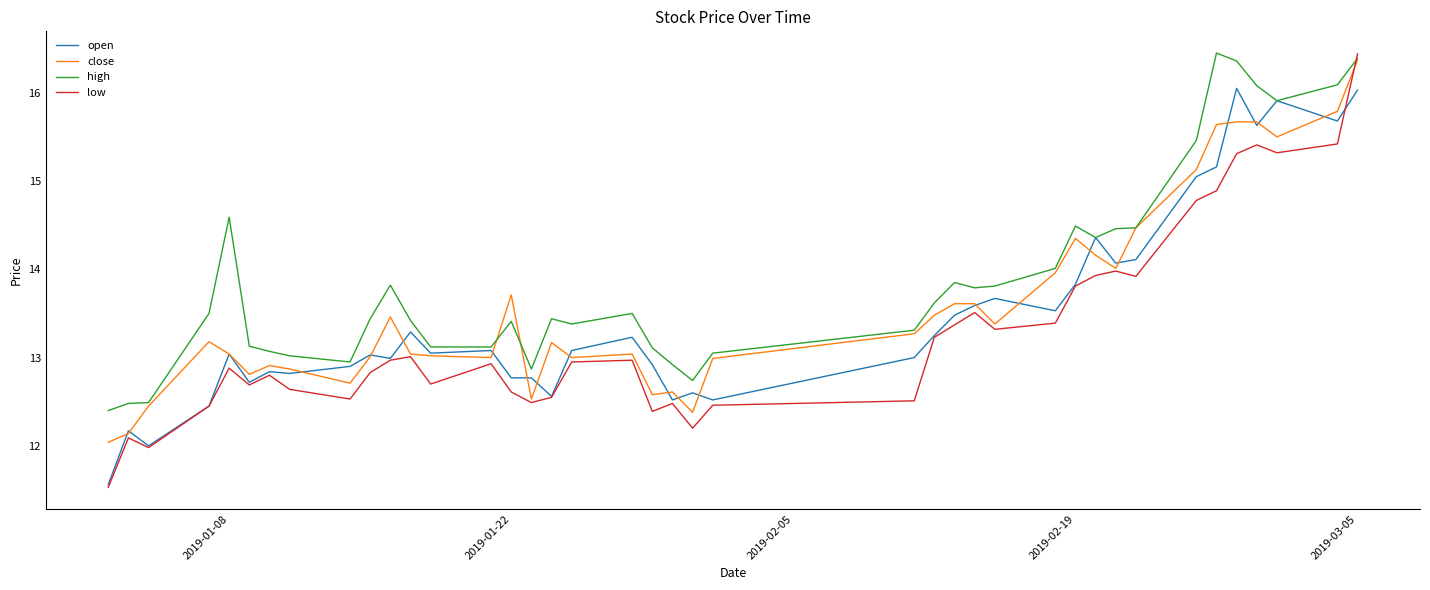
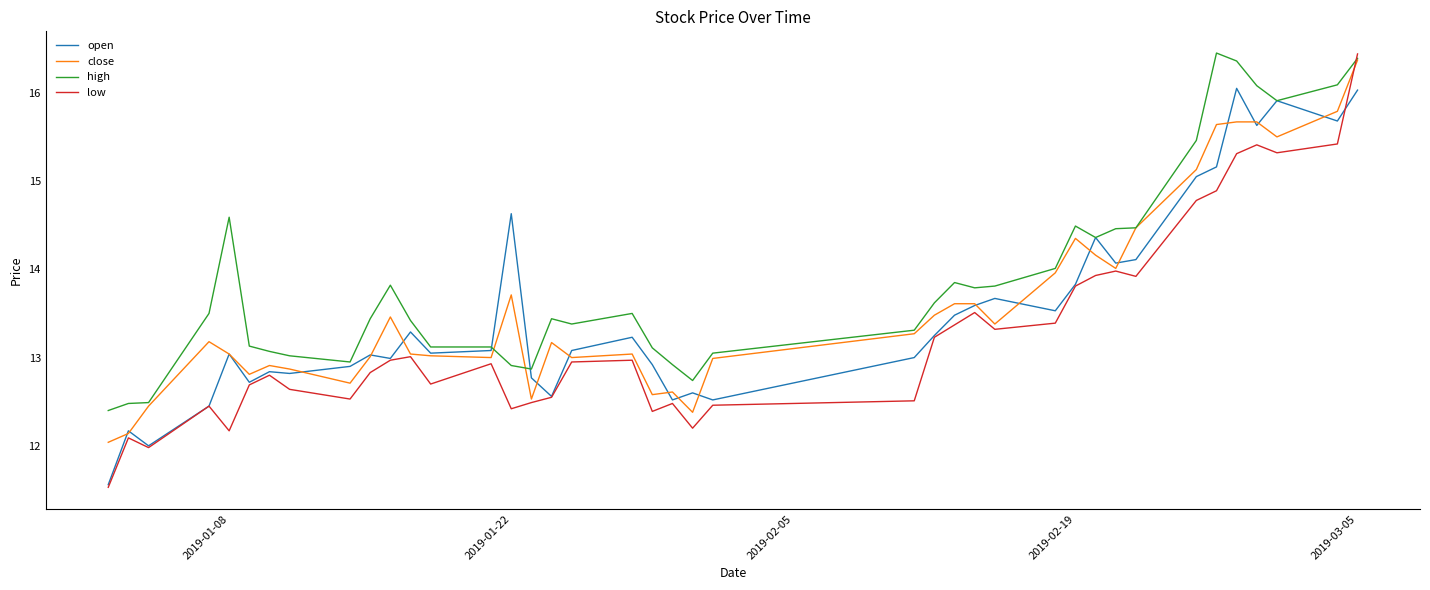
low, 2019-01-08: 12.9 -> 12.2
open, 2019-01-22: 12.8 -> 14.6
high, 2019-01-22: 13.4 -> 12.9
low, 2019-01-22: 12.6 -> 12.4
